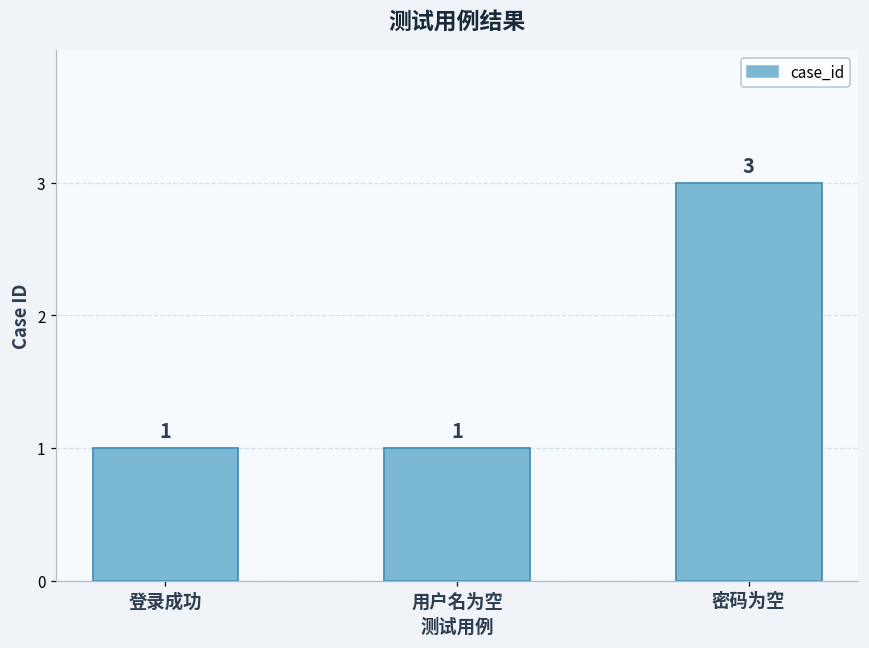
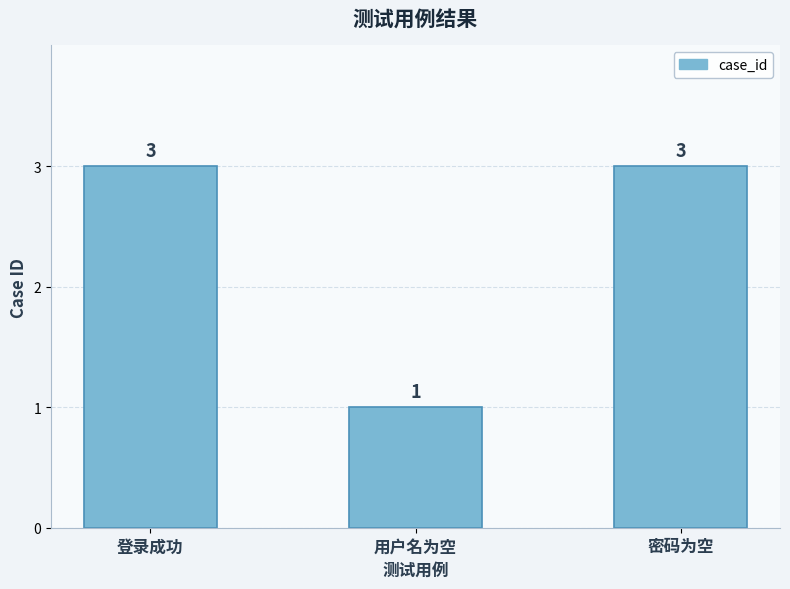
登录成功: 1 -> 3
